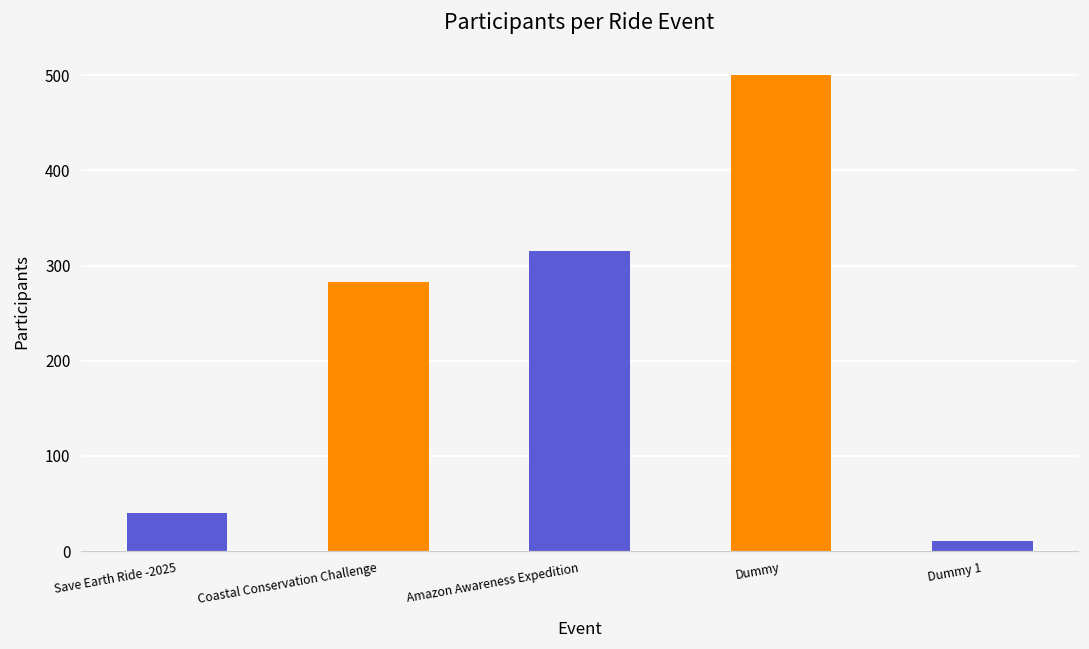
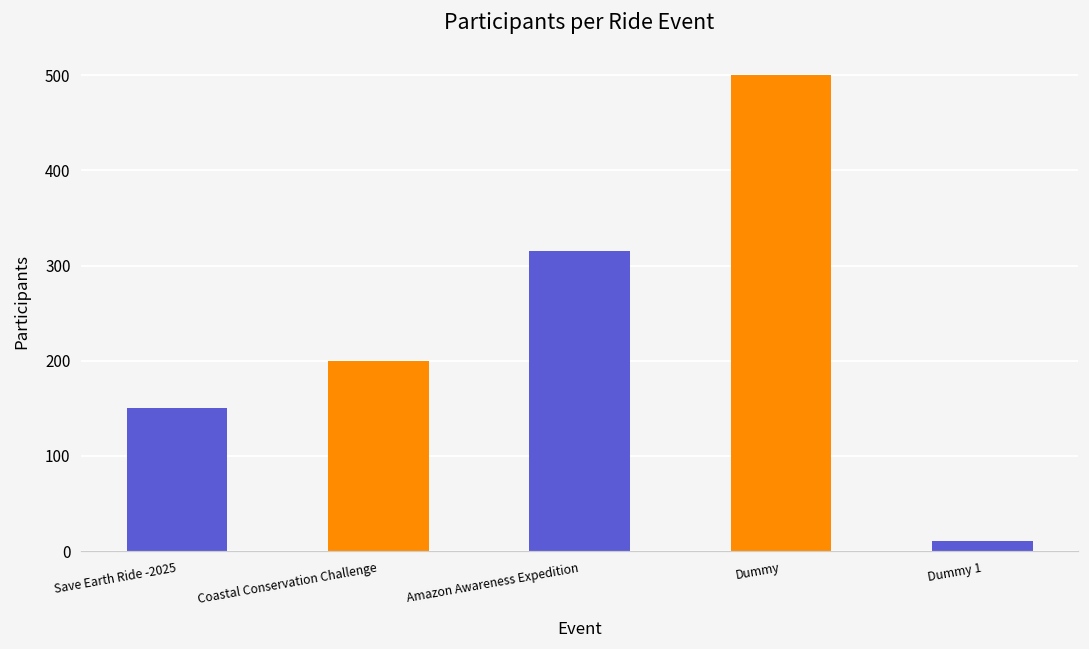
Save Earth Ride -2025: 40 -> 150
Coastal Conservation Challenge: 280 -> 200
